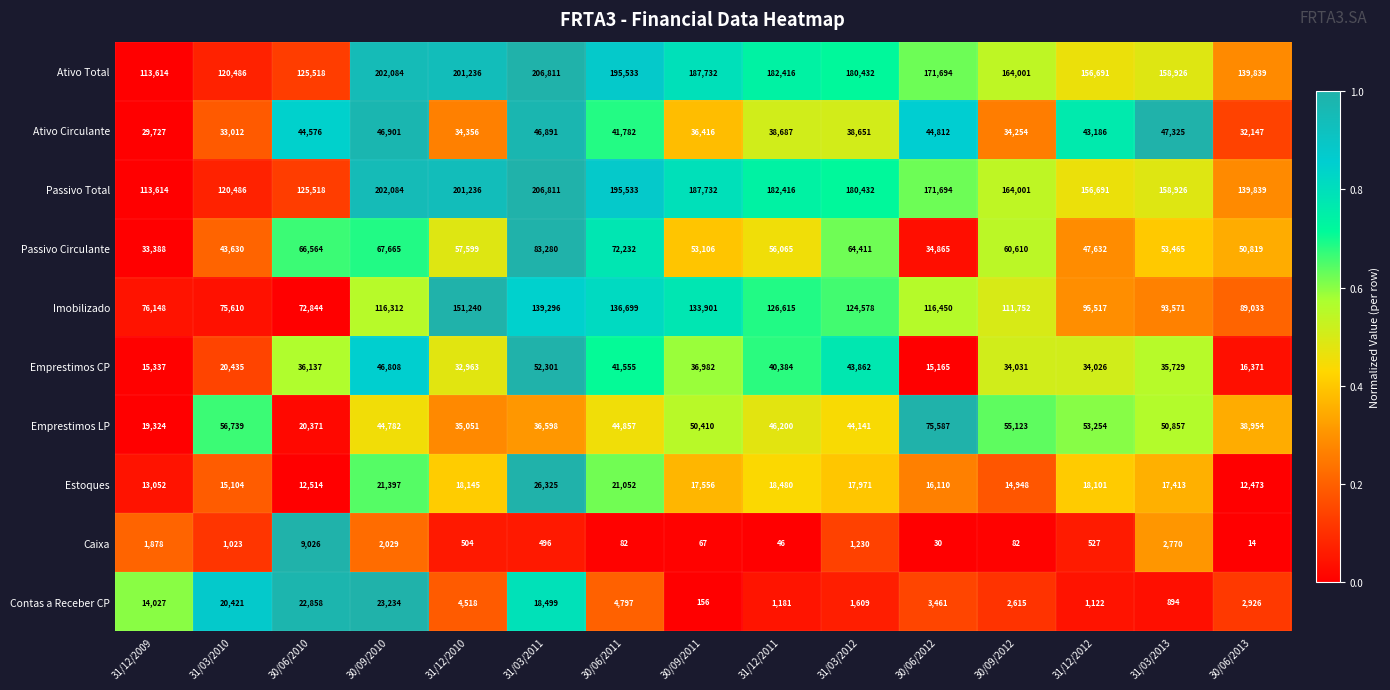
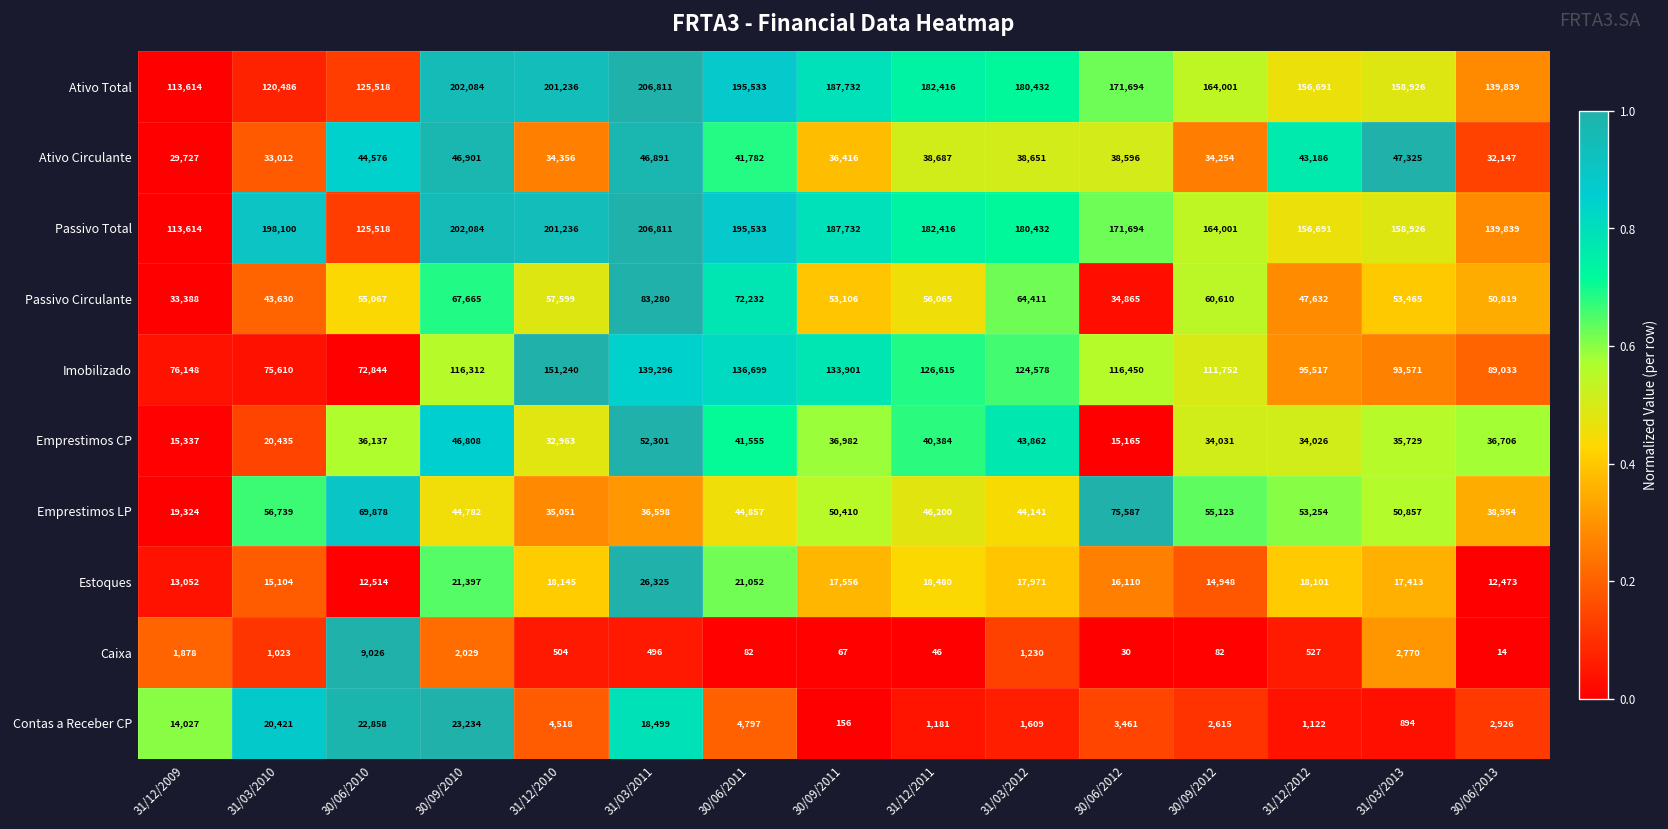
Ativo Circulante, 30/06/2012: 44,812 -> 38,596
Passivo Total, 31/03/2010: 120,486 -> 198,100
Passivo Circulante, 30/06/2010: 66,564 -> 55,067
Emprestimos CP, 30/06/2013: 16,371 -> 36,706
Emprestimos LP, 30/06/2010: 20,371 -> 69,878
